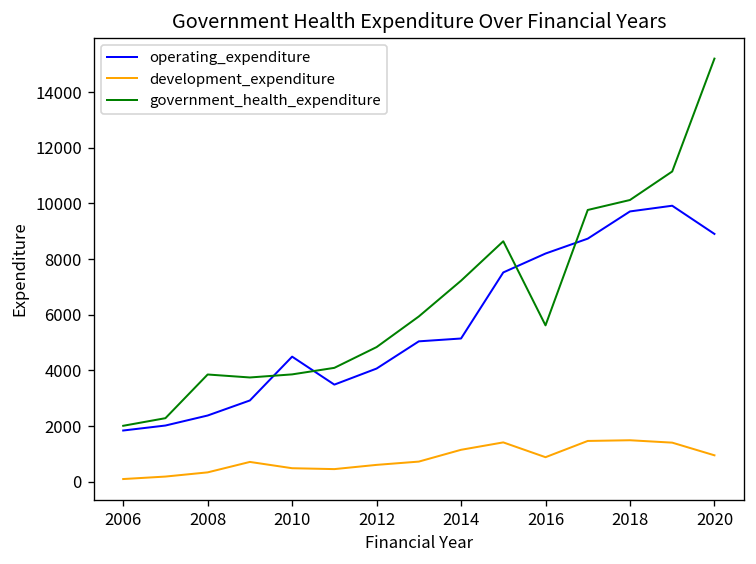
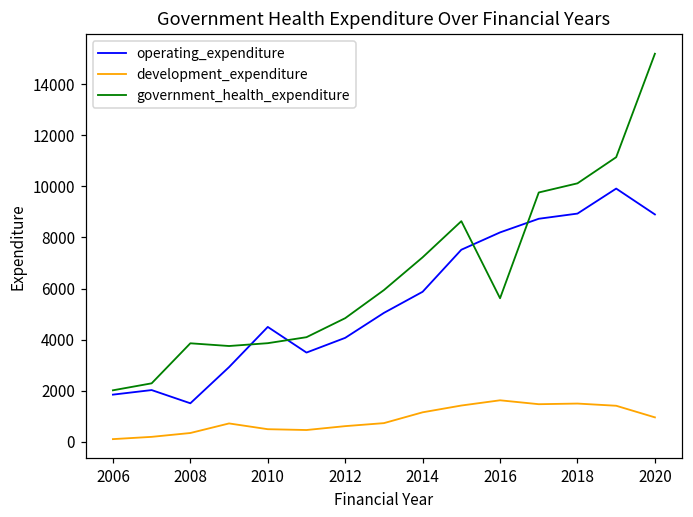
operating_expenditure, 2008: 2400 -> 1500
operating_expenditure, 2014: 5100 -> 5900
development_expenditure, 2016: 900 -> 1600
operating_expenditure, 2018: 9700 -> 8900
